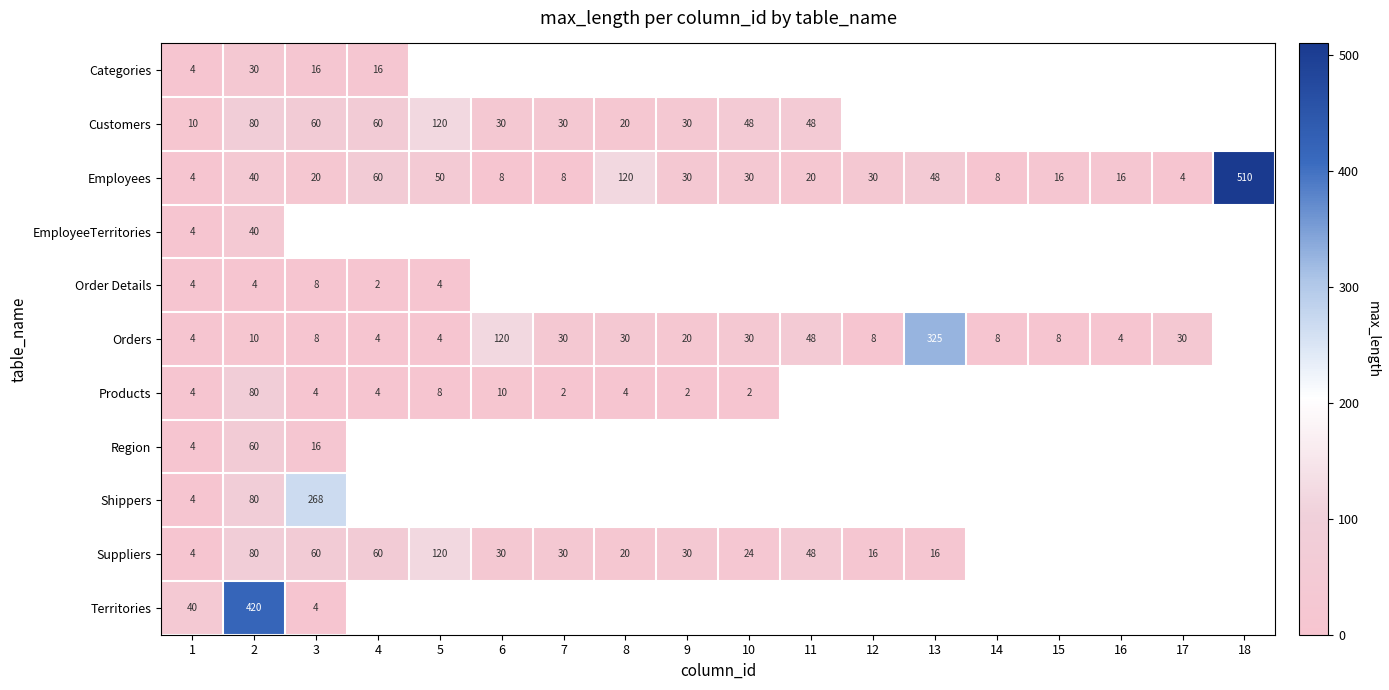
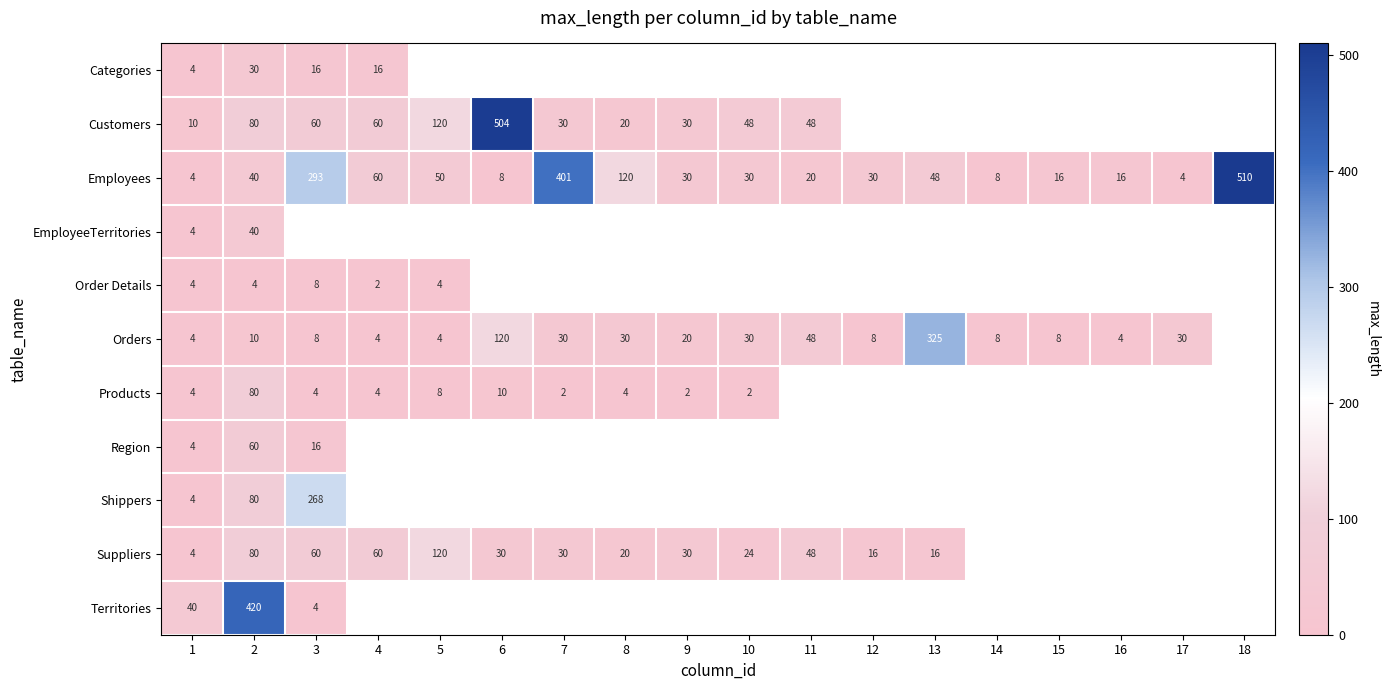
Customers, 6: 30 -> 504
Employees, 3: 20 -> 293
Employees, 7: 8 -> 401
